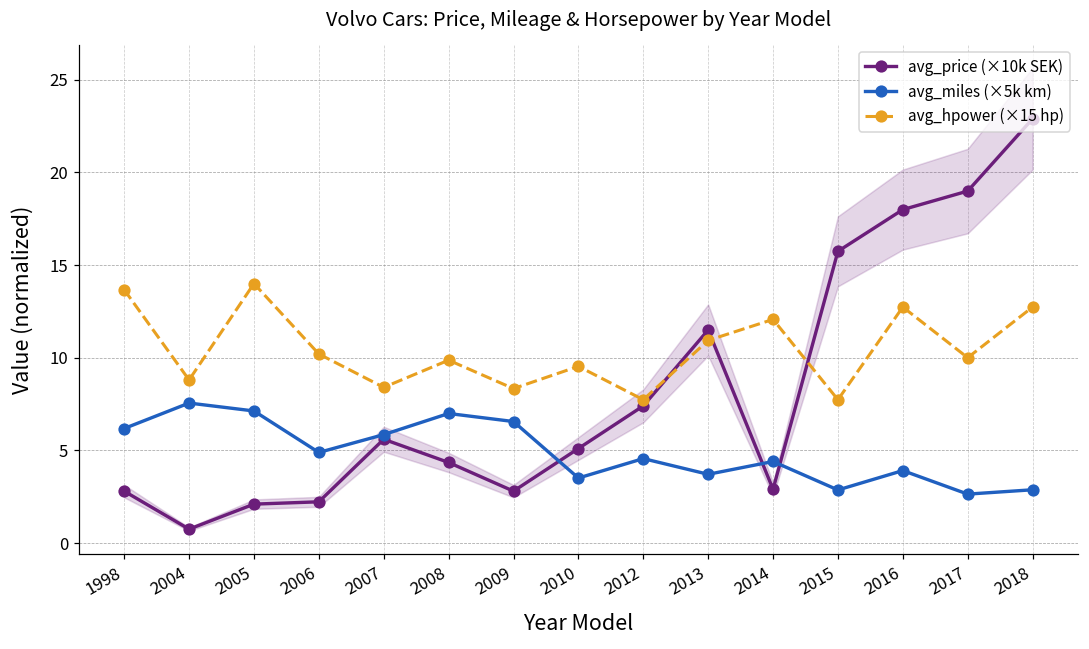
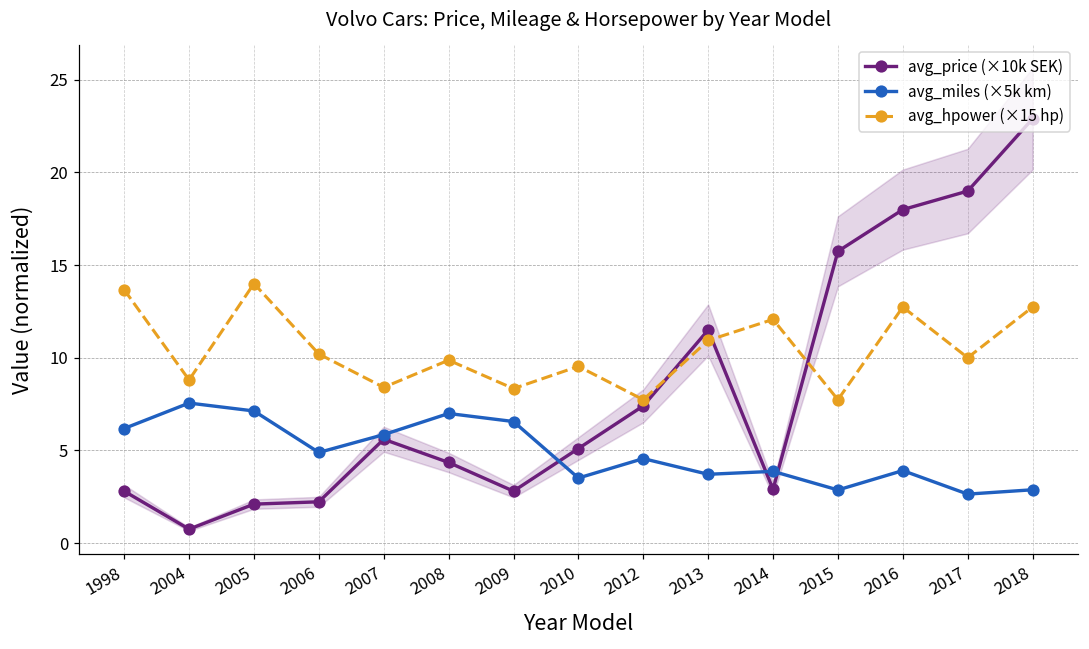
avg_miles (×5k km), 2014: 4.4 -> 3.9
